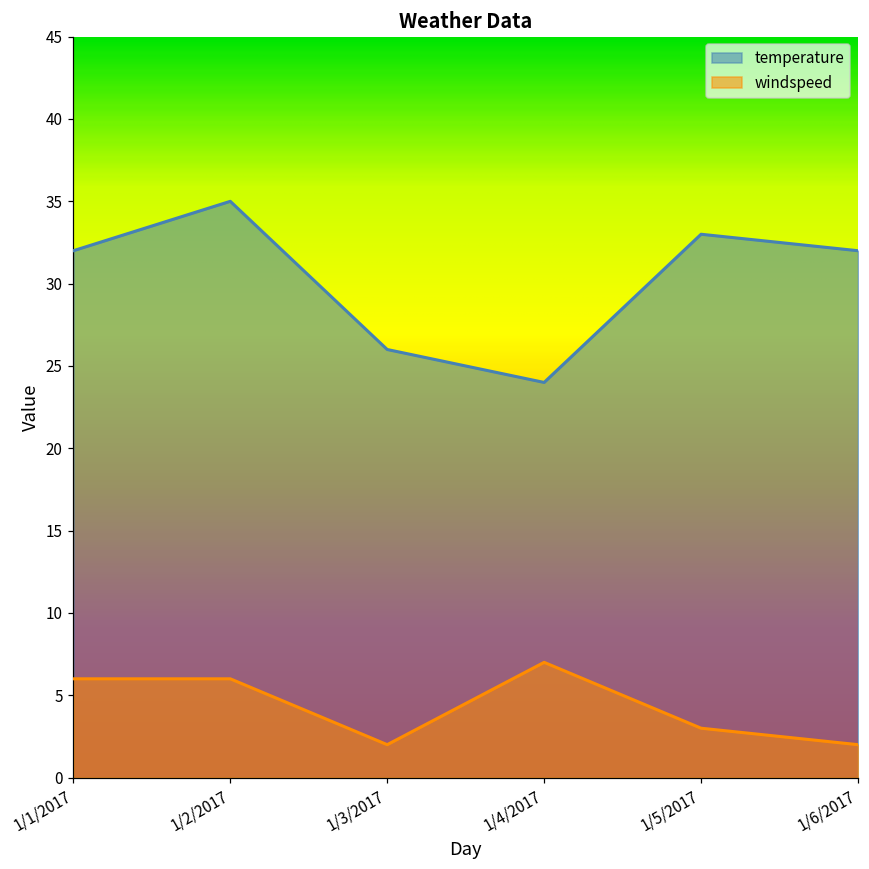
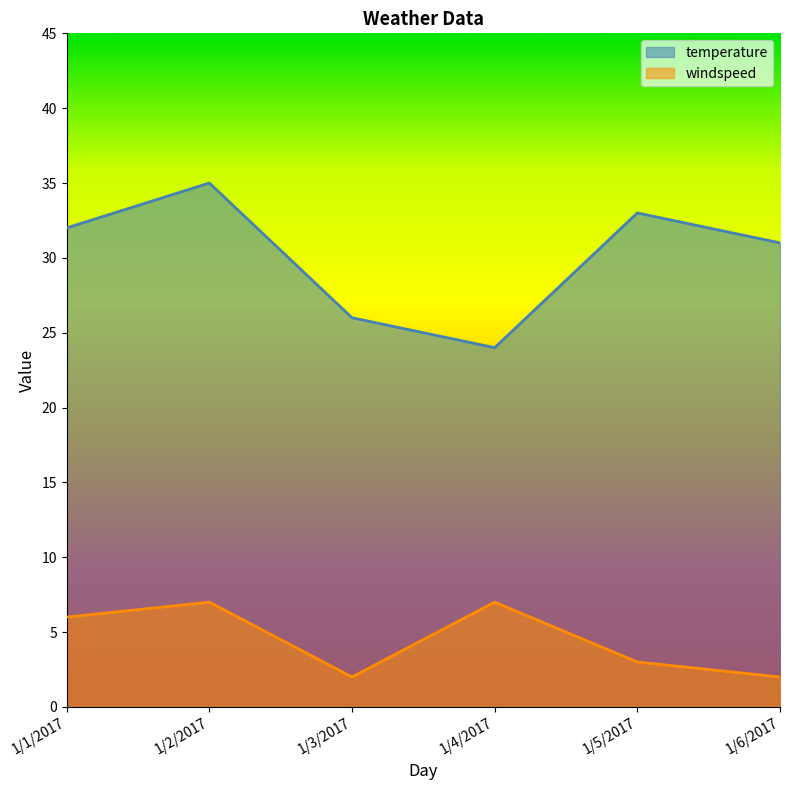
windspeed, 1/2/2017: 6 -> 7
temperature, 1/6/2017: 32 -> 31
